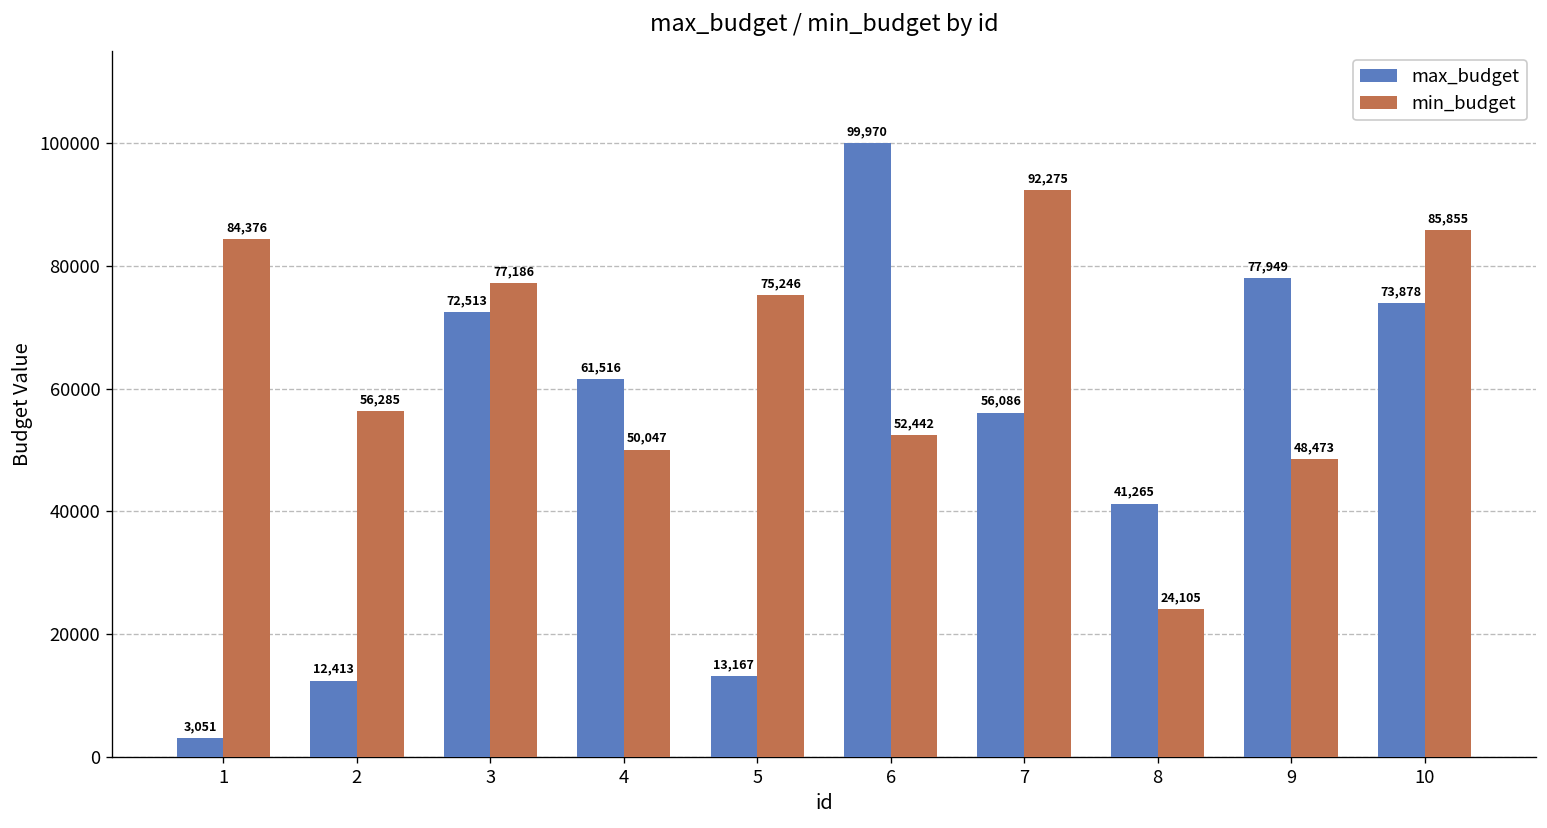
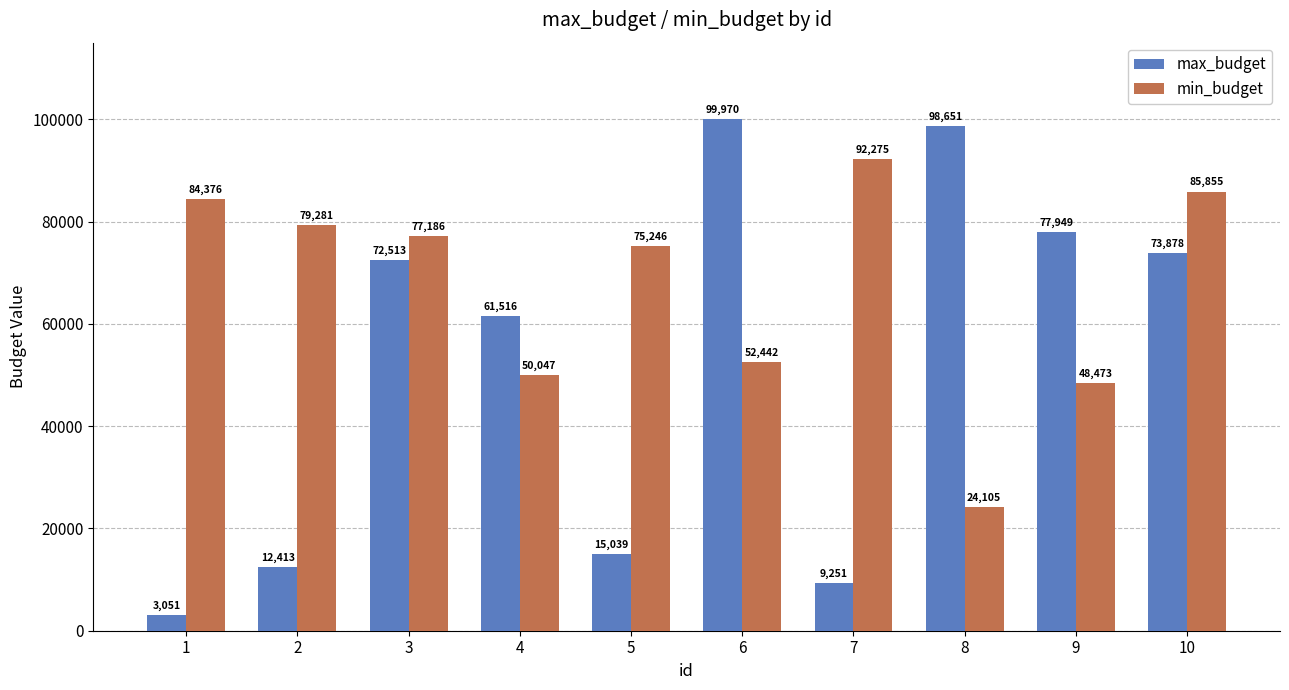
min_budget, 2: 56,285 -> 79,281
max_budget, 5: 13,167 -> 15,039
max_budget, 7: 56,086 -> 9,251
max_budget, 8: 41,265 -> 98,651
